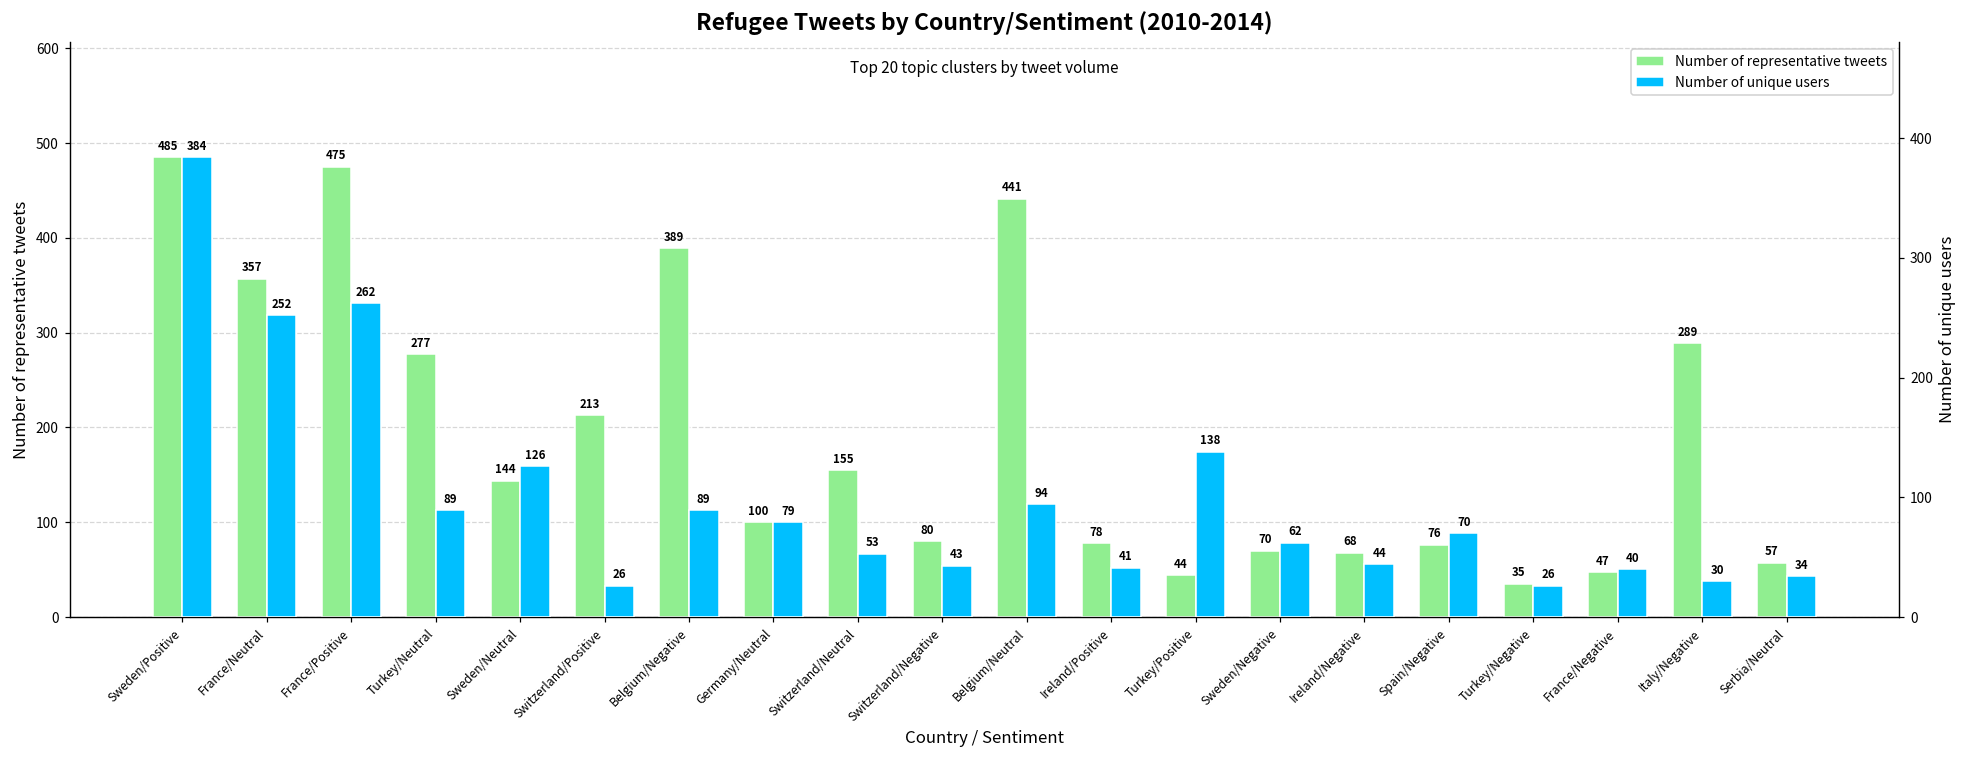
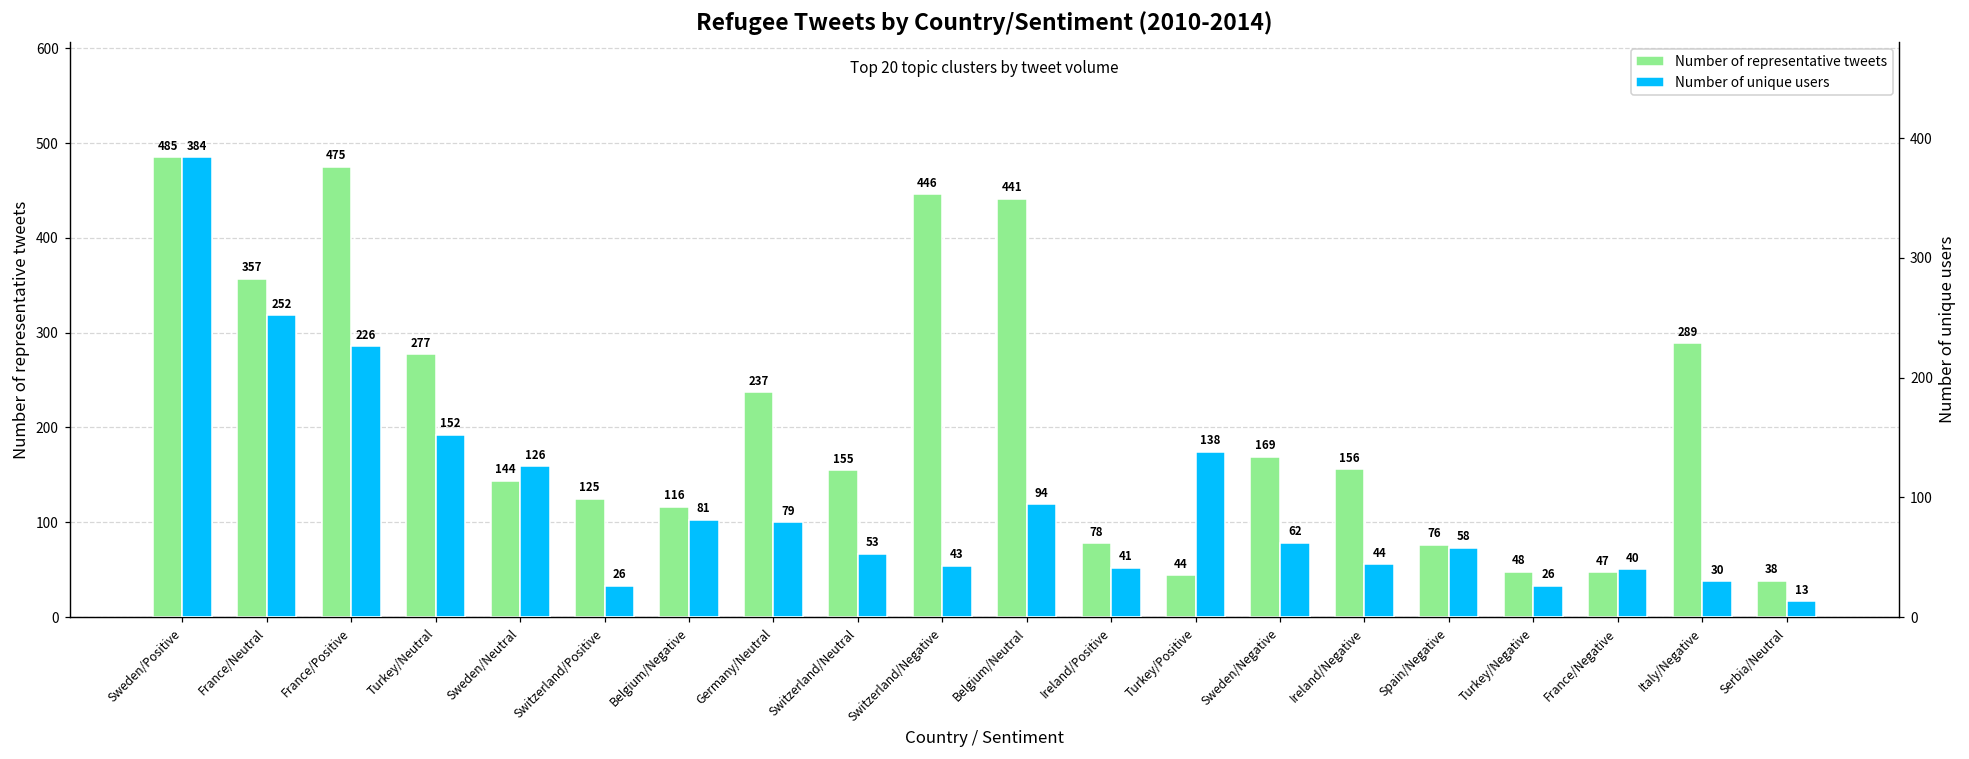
Number of representative tweets, Switzerland/Positive: 213 -> 125
Number of representative tweets, Belgium/Negative: 389 -> 116
Number of representative tweets, Germany/Neutral: 100 -> 237
Number of representative tweets, Switzerland/Negative: 80 -> 446
Number of representative tweets, Sweden/Negative: 70 -> 169
Number of representative tweets, Ireland/Negative: 68 -> 156
Number of representative tweets, Turkey/Negative: 35 -> 48
Number of representative tweets, Serbia/Neutral: 57 -> 38
Number of unique users, France/Positive: 262 -> 226
Number of unique users, Turkey/Neutral: 89 -> 152
Number of unique users, Belgium/Negative: 89 -> 81
Number of unique users, Spain/Negative: 70 -> 58
Number of unique users, Serbia/Neutral: 34 -> 13
